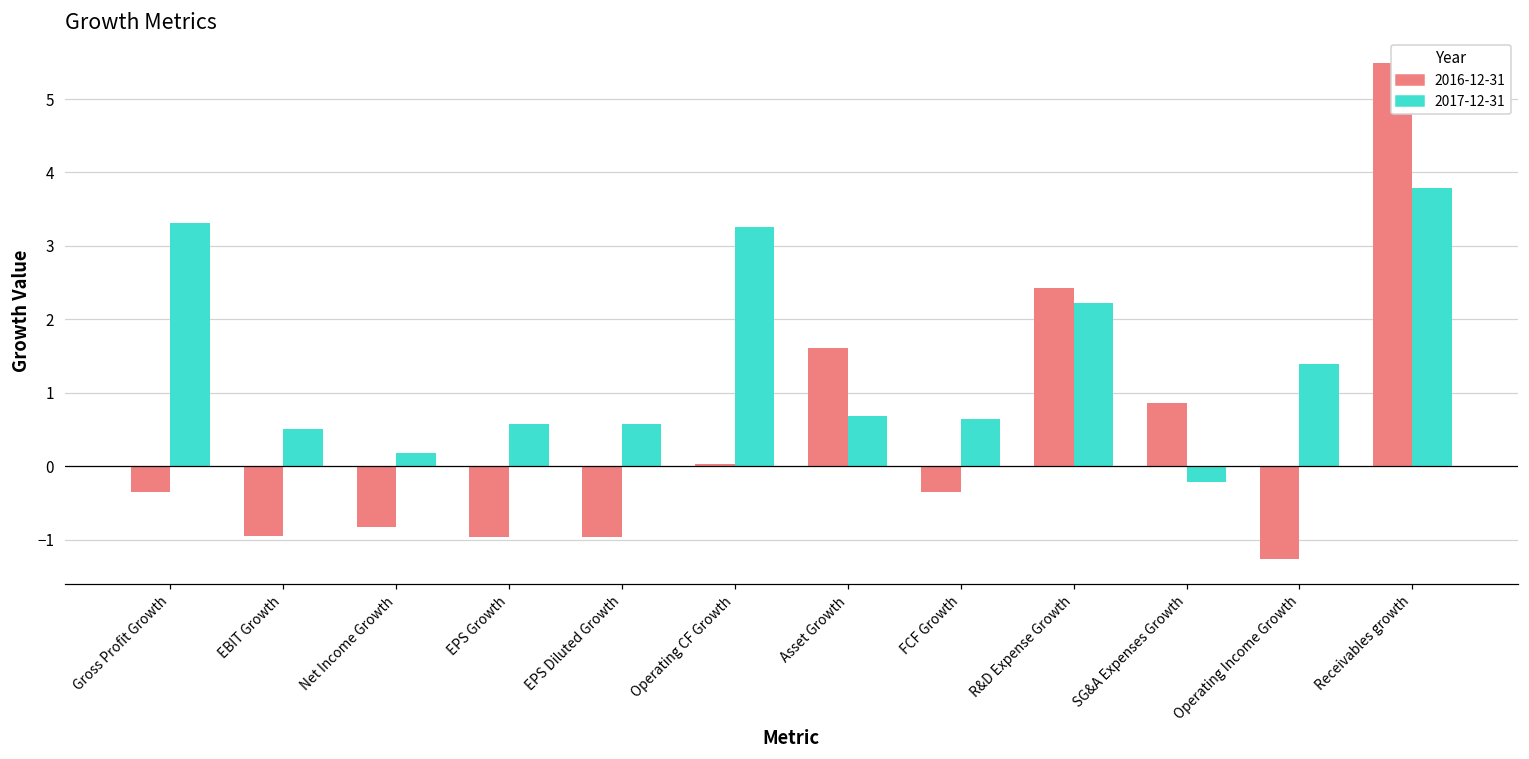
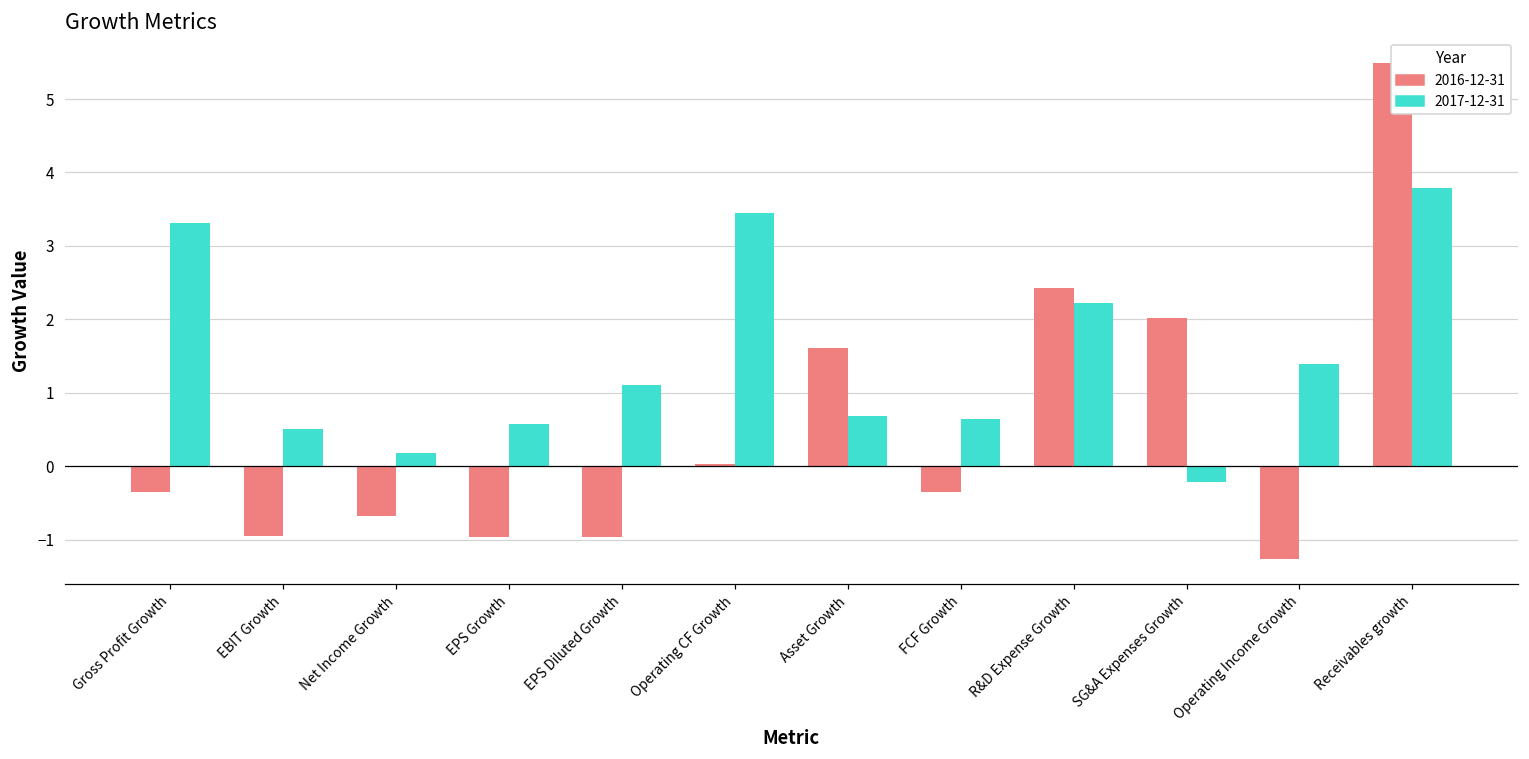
2016-12-31, Net Income Growth: -0.8 -> -0.7
2017-12-31, EPS Diluted Growth: 0.6 -> 1.1
2017-12-31, Operating CF Growth: 3.3 -> 3.5
2016-12-31, SG&A Expenses Growth: 0.9 -> 2.0
